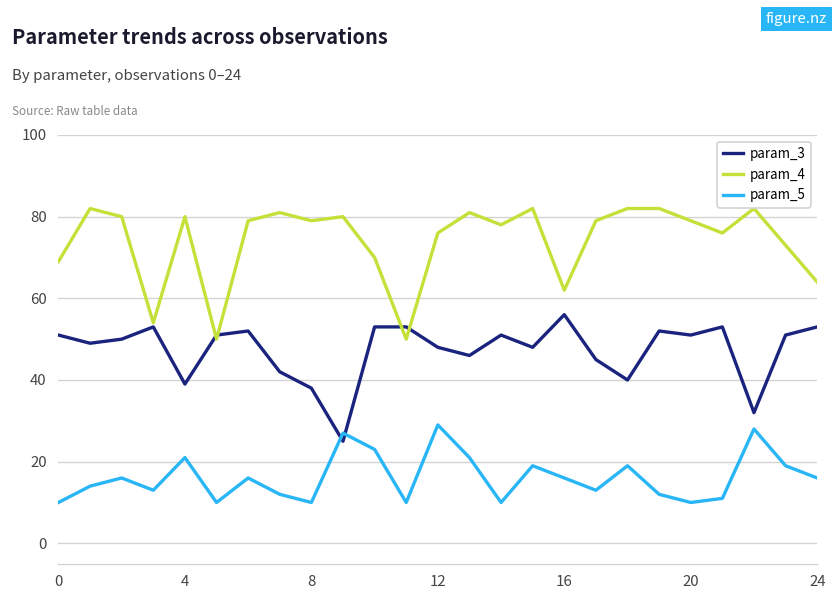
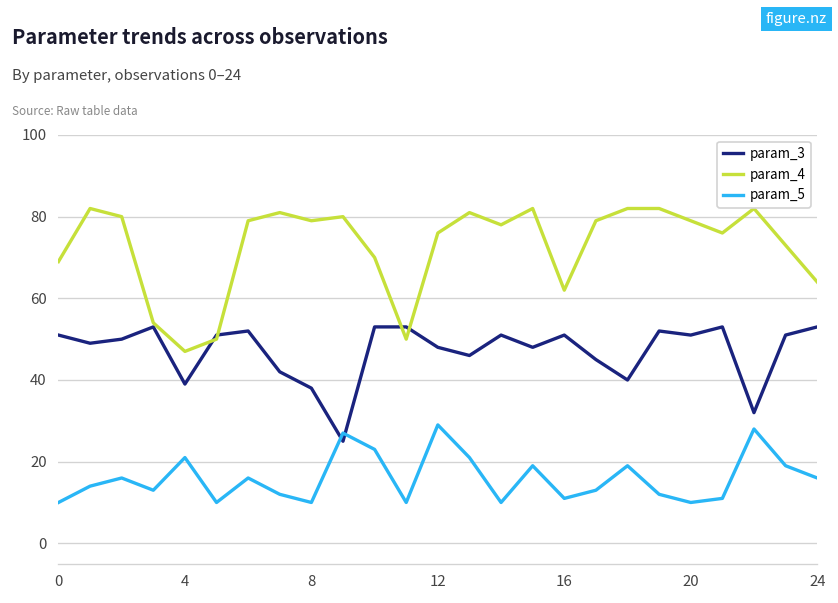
param_4, 4: 80 -> 47
param_3, 16: 56 -> 51
param_5, 16: 16 -> 11
